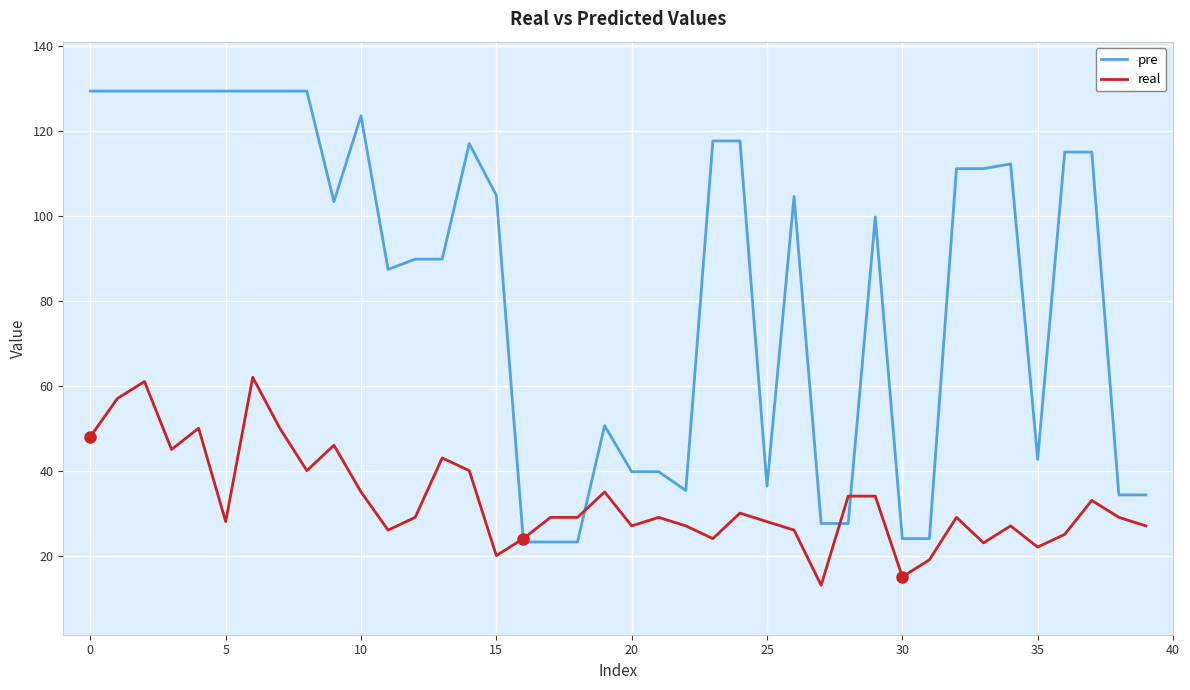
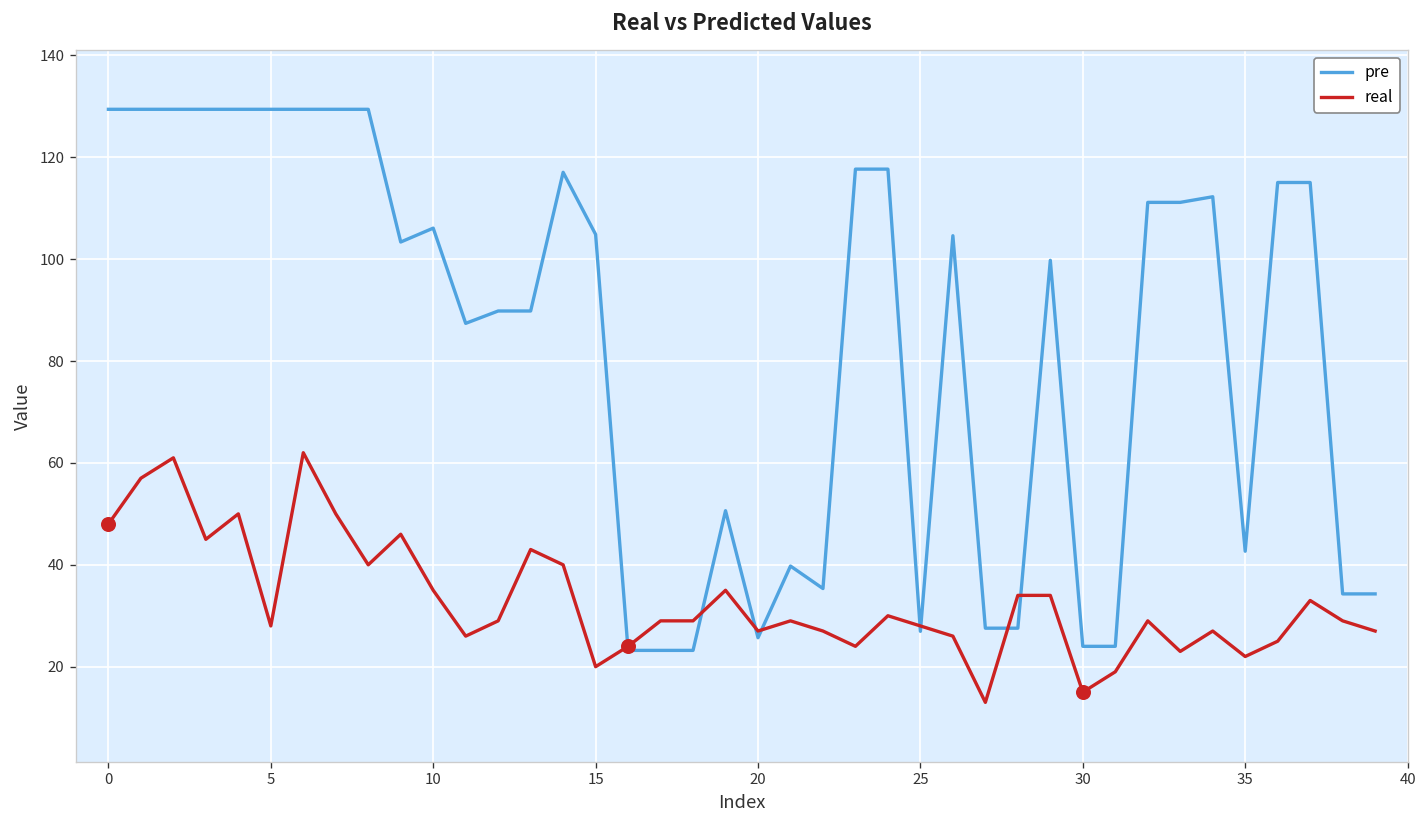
pre, 10: 124 -> 106
pre, 20: 40 -> 26
pre, 25: 36 -> 27
